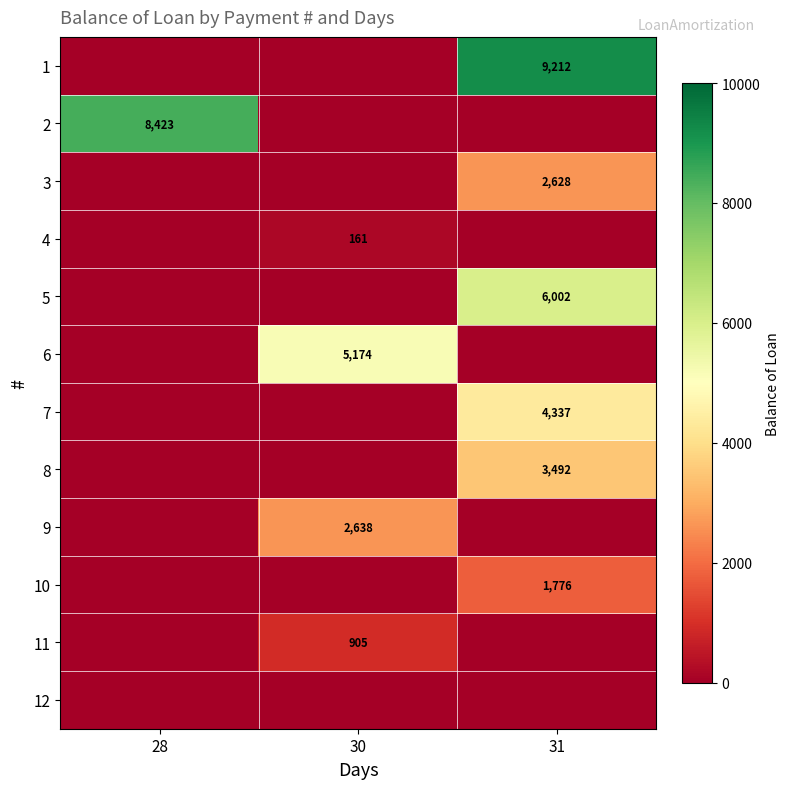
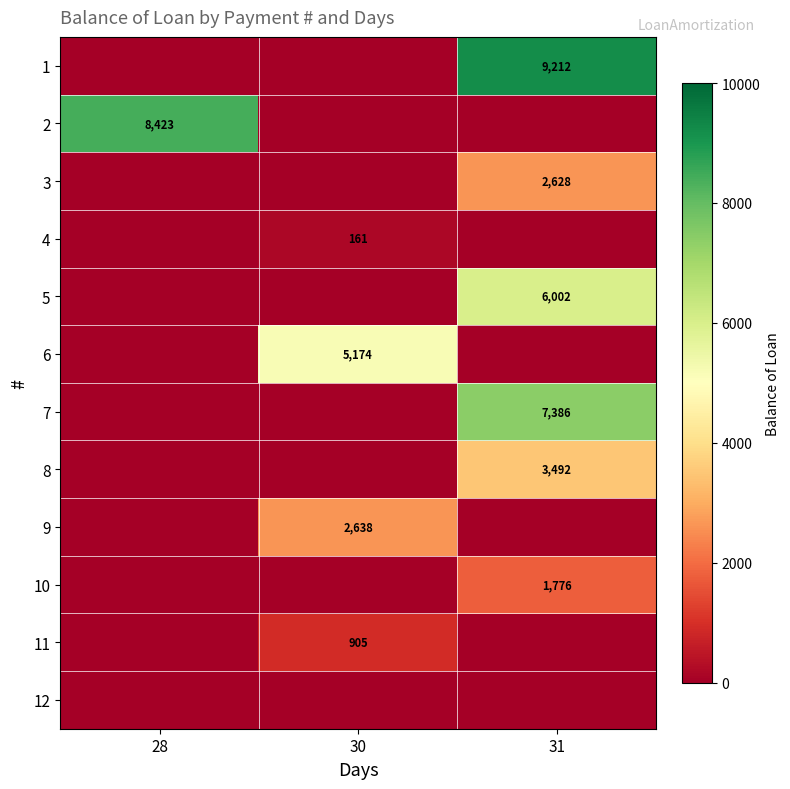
7, 31: 4,337 -> 7,386
